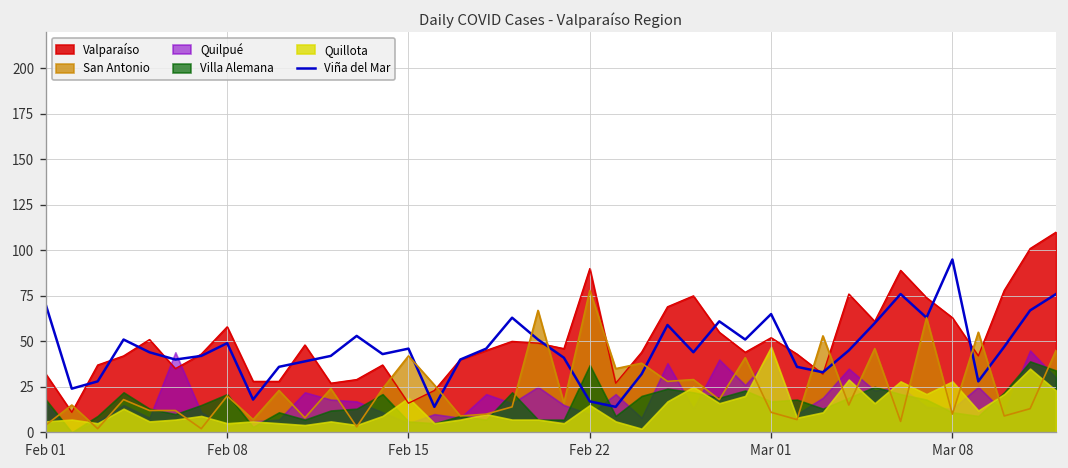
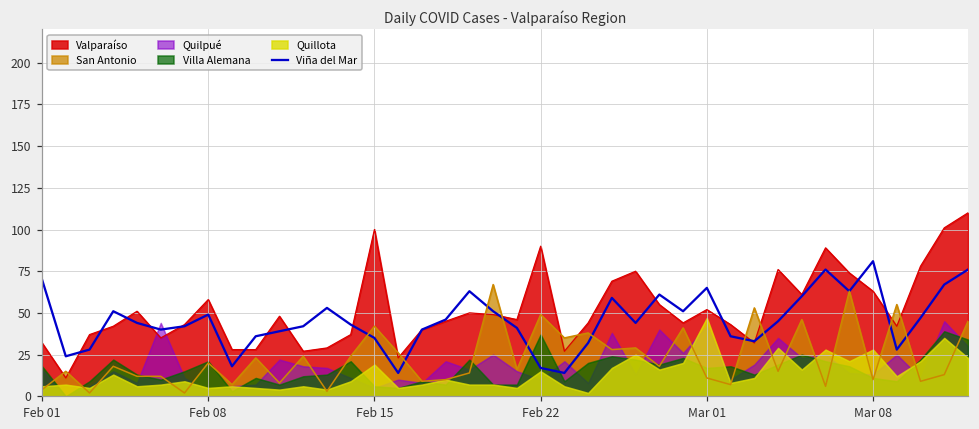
Valparaíso, Feb 15: 16 -> 100
Viña del Mar, Feb 15: 46 -> 35
San Antonio, Feb 22: 78 -> 49
Viña del Mar, Mar 08: 95 -> 81
